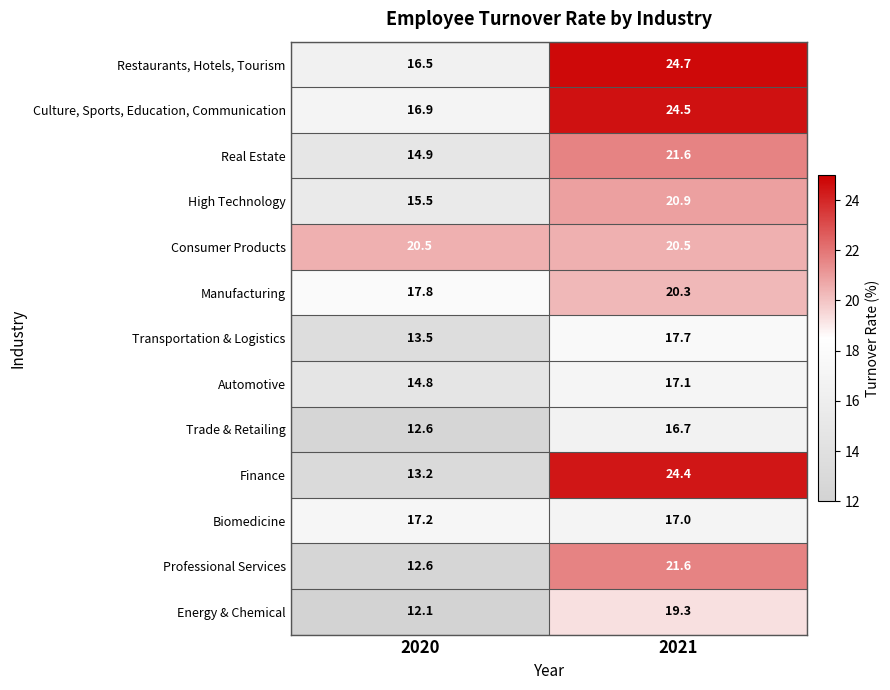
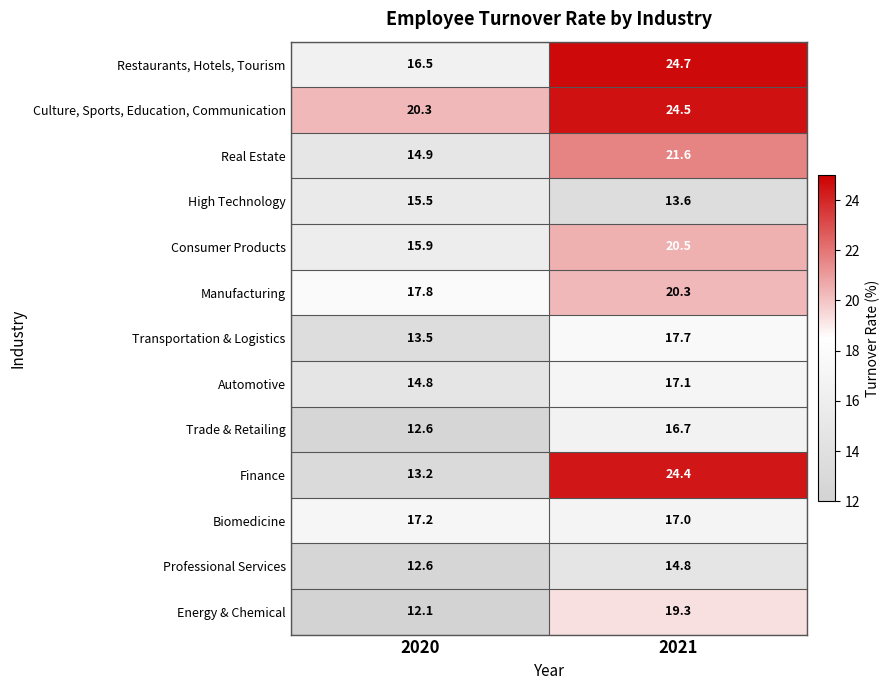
Culture, Sports, Education, Communication, 2020: 16.9 -> 20.3
High Technology, 2021: 20.9 -> 13.6
Consumer Products, 2020: 20.5 -> 15.9
Professional Services, 2021: 21.6 -> 14.8
